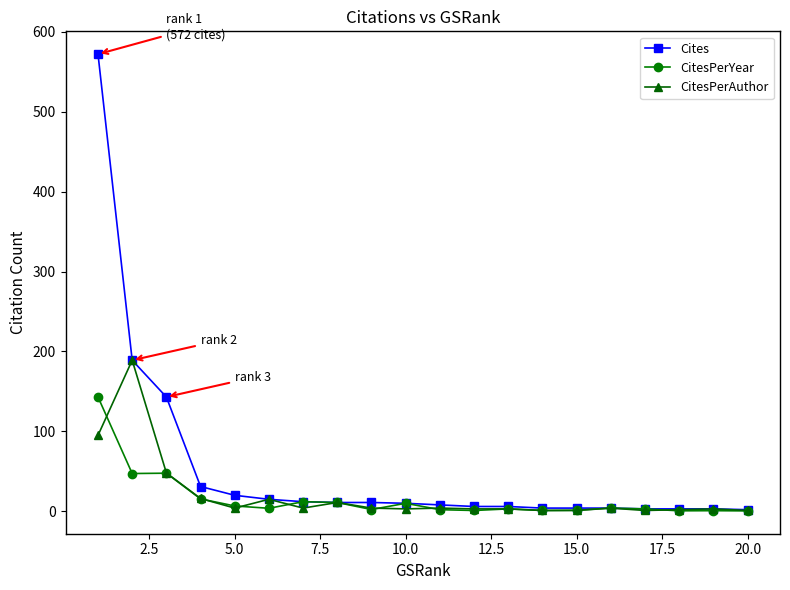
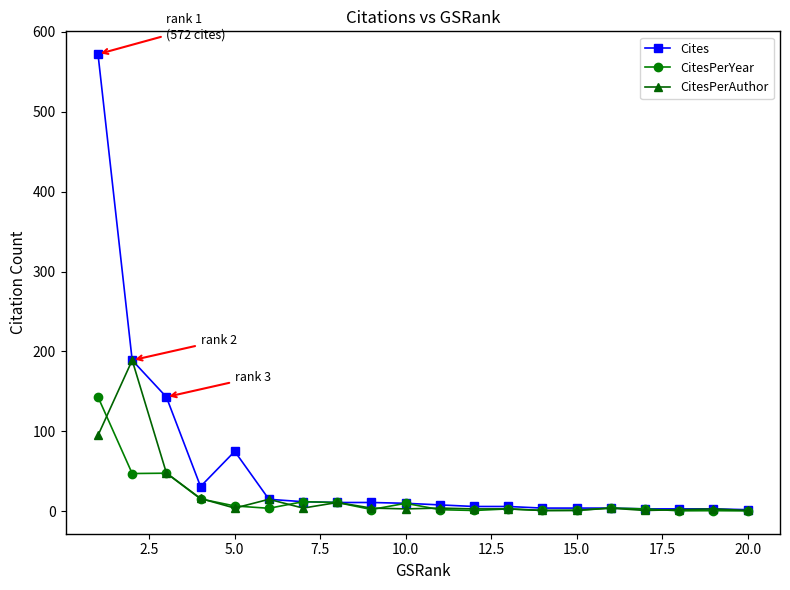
Cites, 5.0: 20 -> 80
